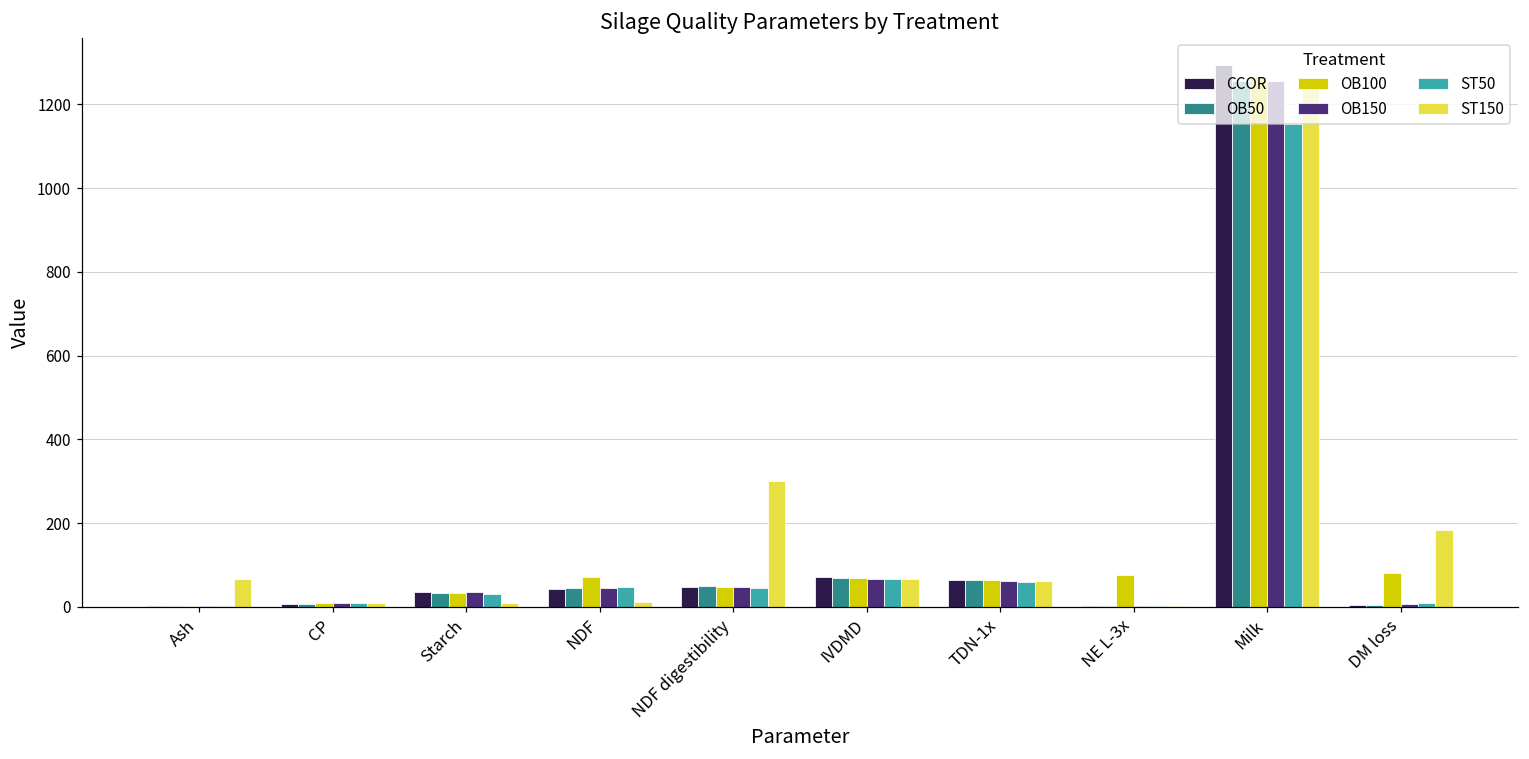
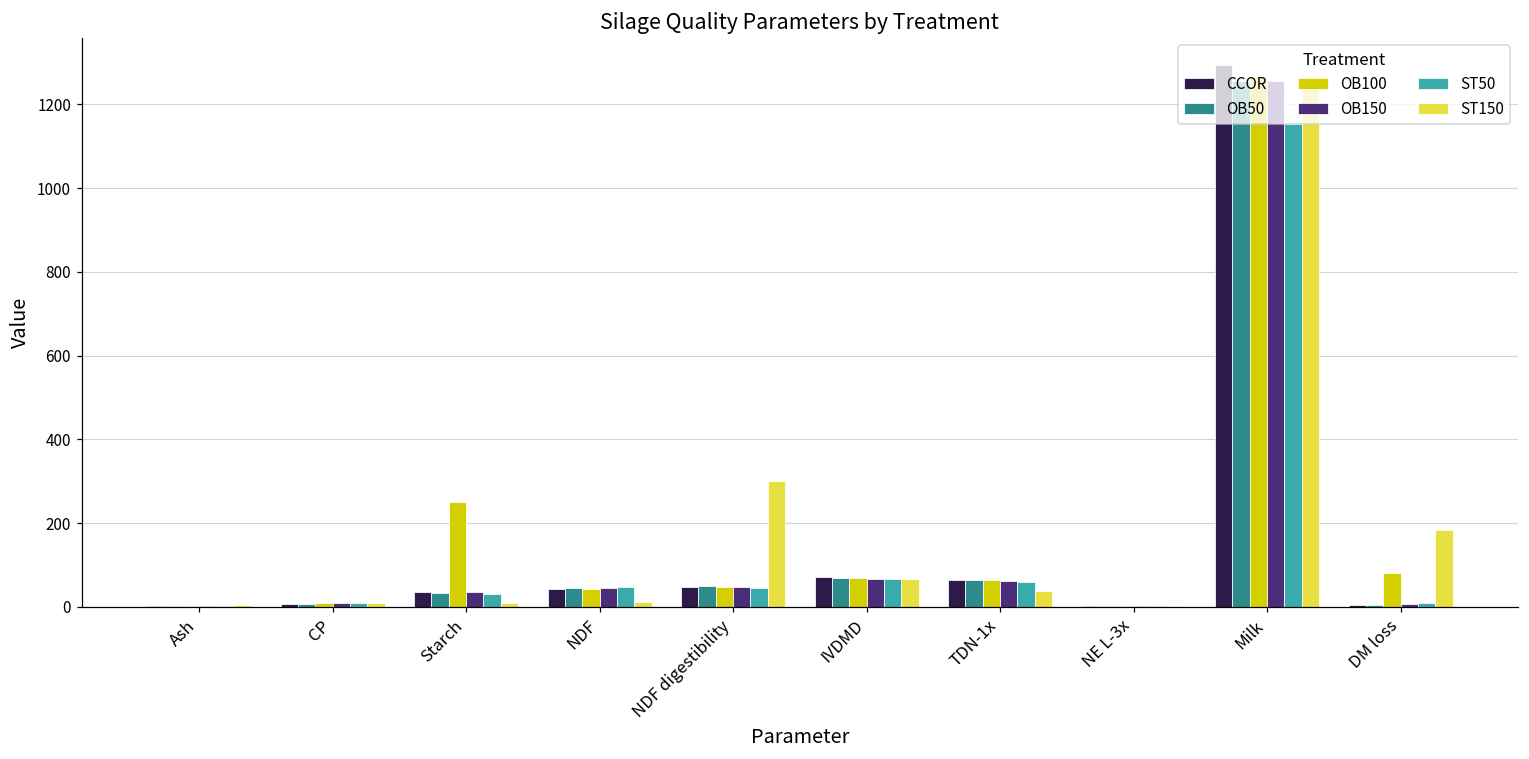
ST150, Ash: 70 -> 0
OB100, Starch: 30 -> 250
OB100, NDF: 70 -> 40
ST150, TDN-1x: 60 -> 40
OB100, NE L-3x: 80 -> 0
